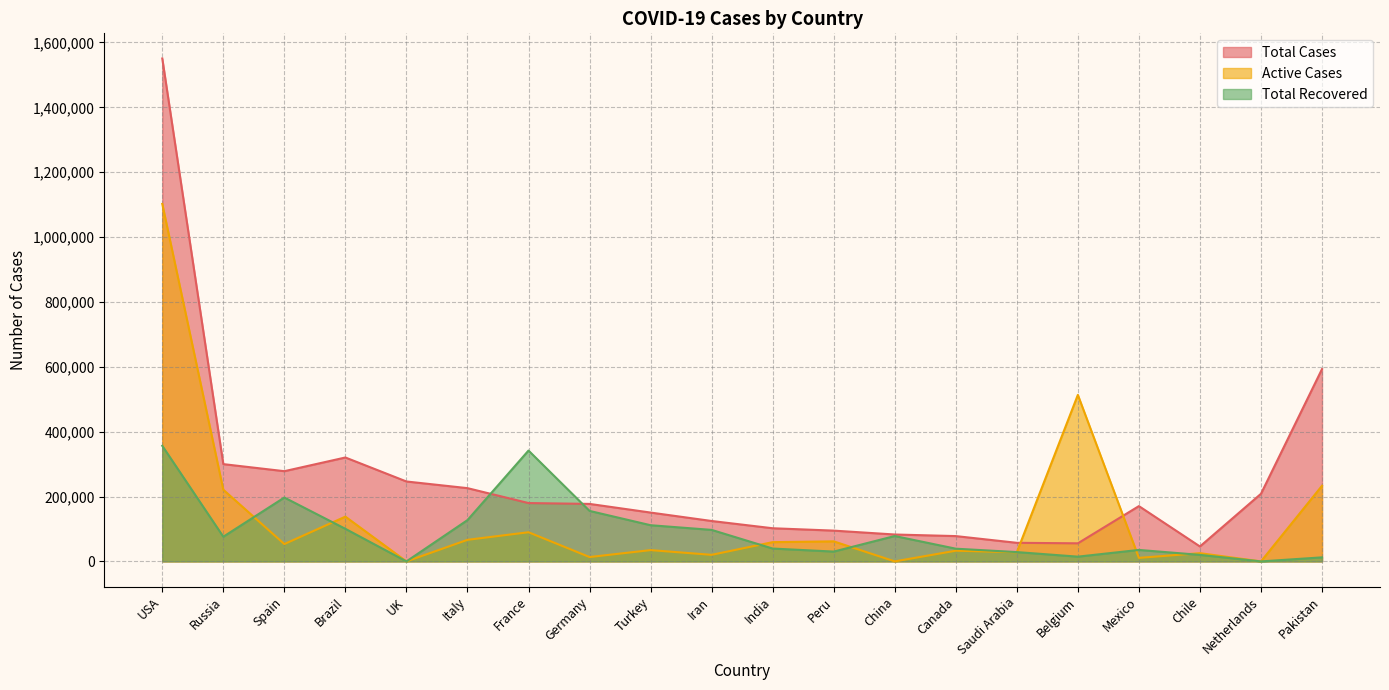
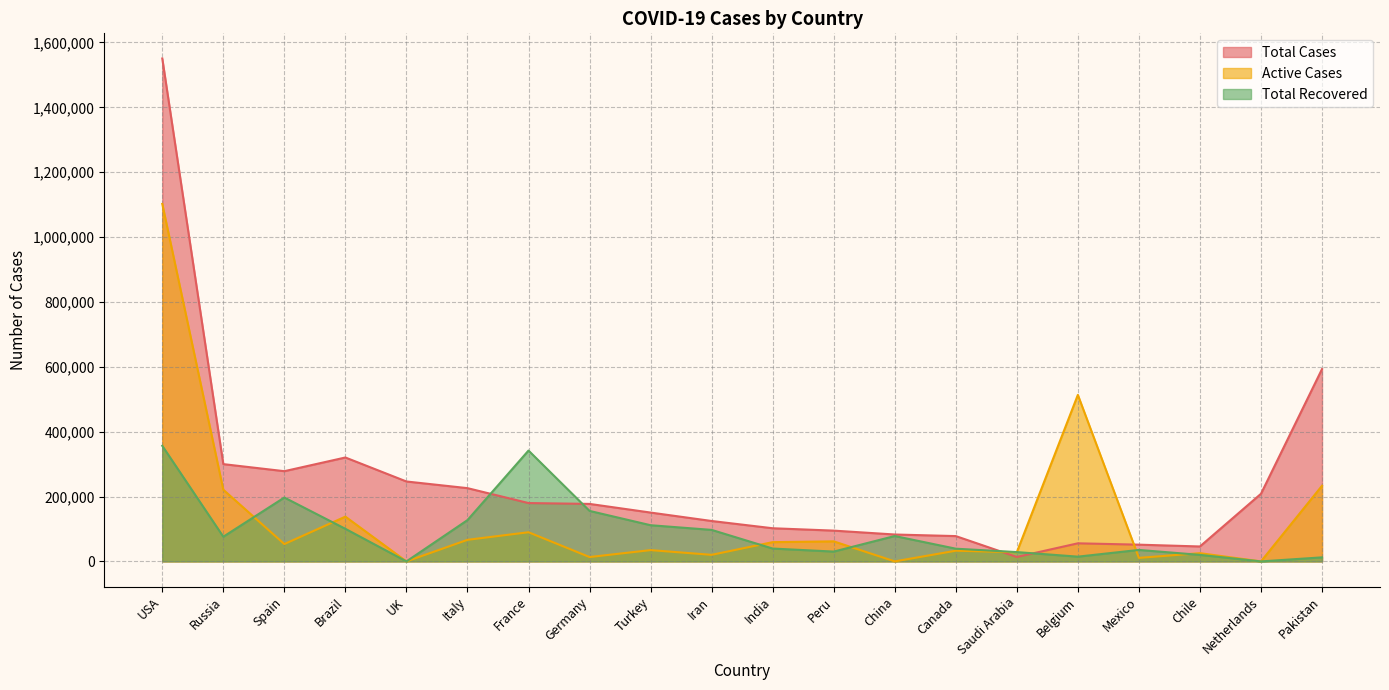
Total Cases, Saudi Arabia: 60,000 -> 10,000
Total Cases, Mexico: 170,000 -> 50,000
